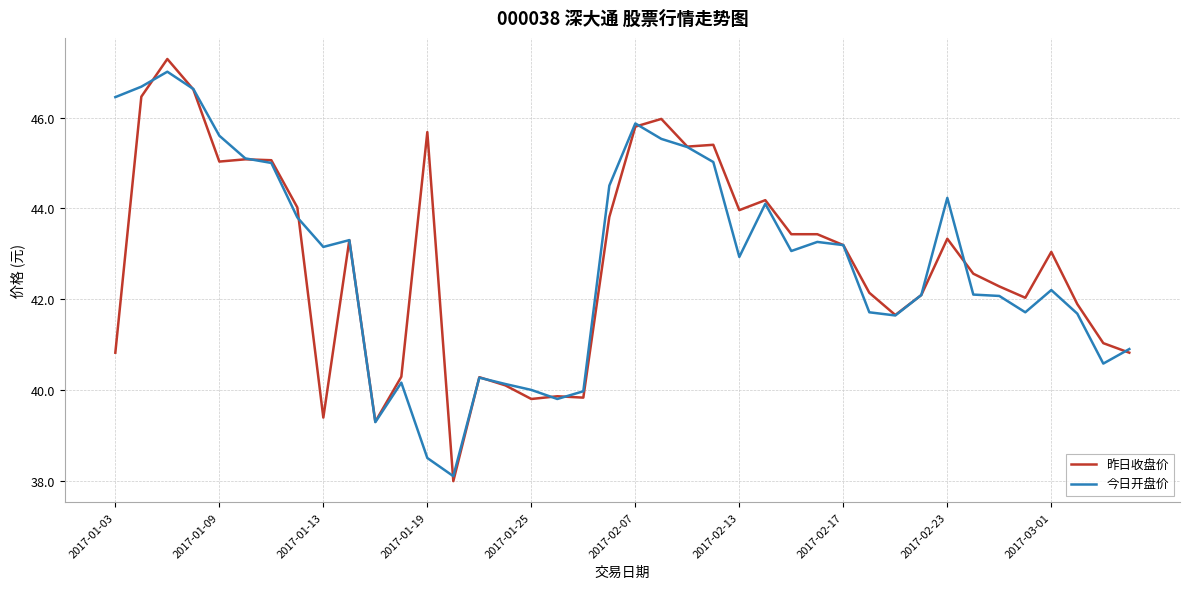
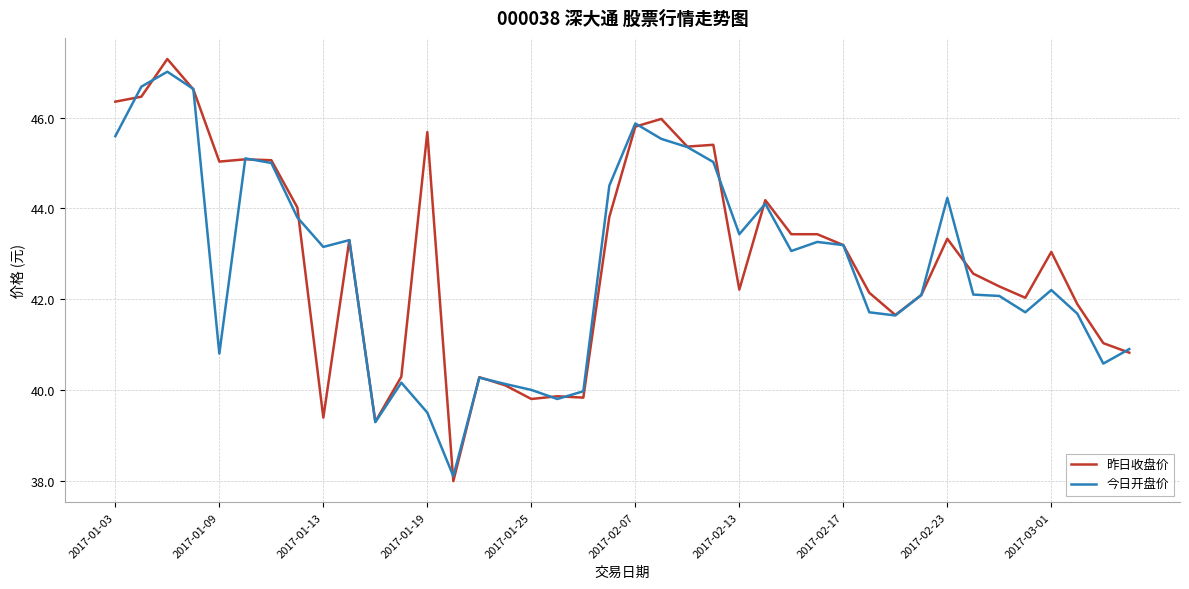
昨日收盘价, 2017-01-03: 40.8 -> 46.4
今日开盘价, 2017-01-03: 46.5 -> 45.6
今日开盘价, 2017-01-09: 45.6 -> 40.8
今日开盘价, 2017-01-19: 38.5 -> 39.5
昨日收盘价, 2017-02-13: 44.0 -> 42.2
今日开盘价, 2017-02-13: 42.9 -> 43.4
